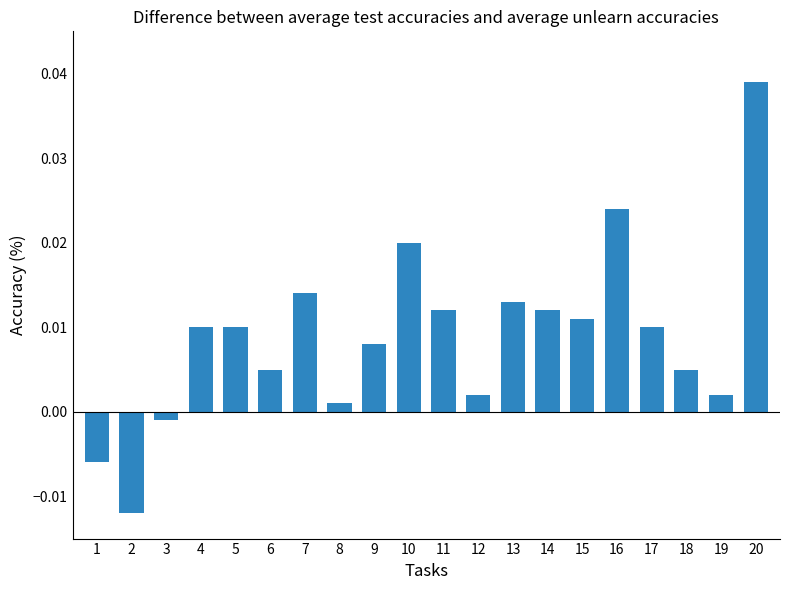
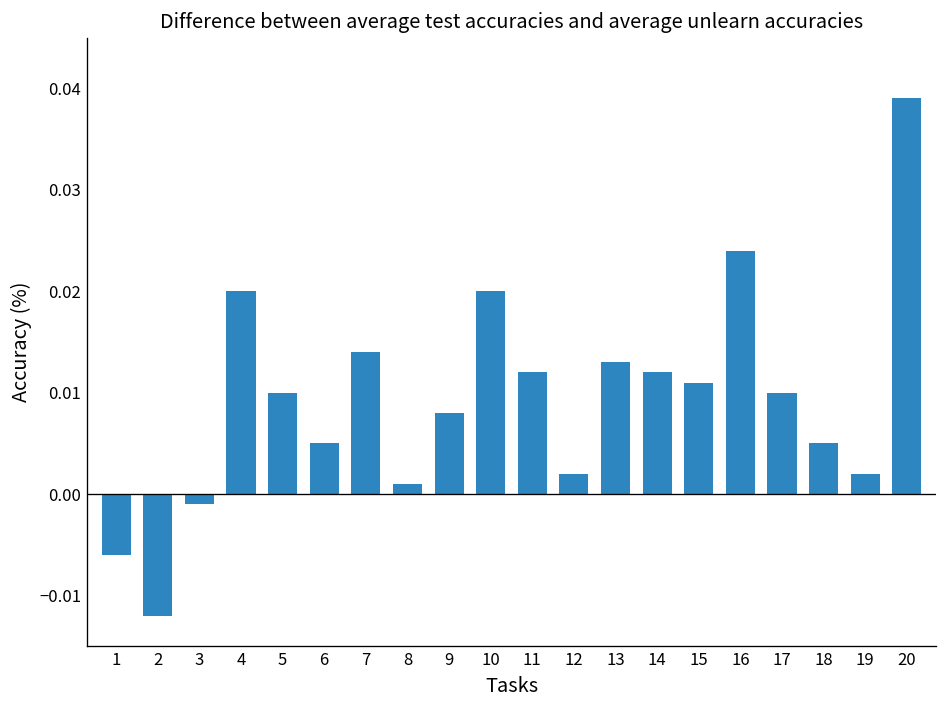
4: 0.01 -> 0.02
